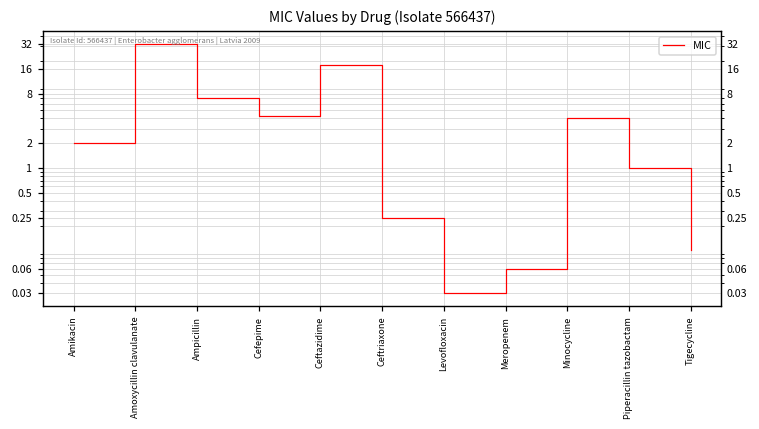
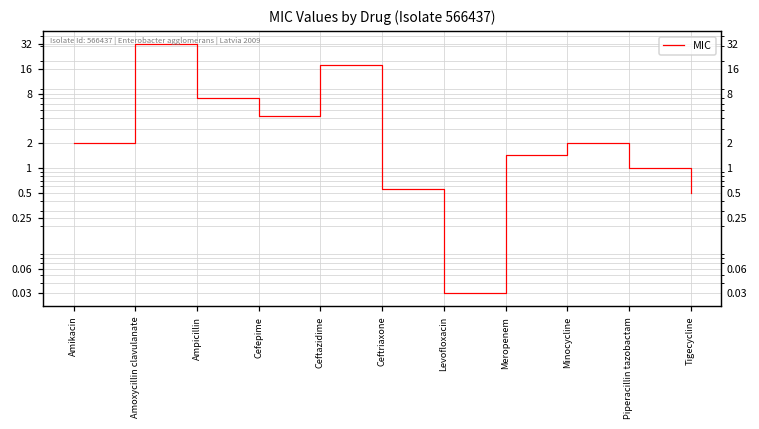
Ceftriaxone: 0.25 -> 0.6
Meropenem: 0.06 -> 1.4
Minocycline: 4 -> 2
Tigecycline: 0.1 -> 0.5
